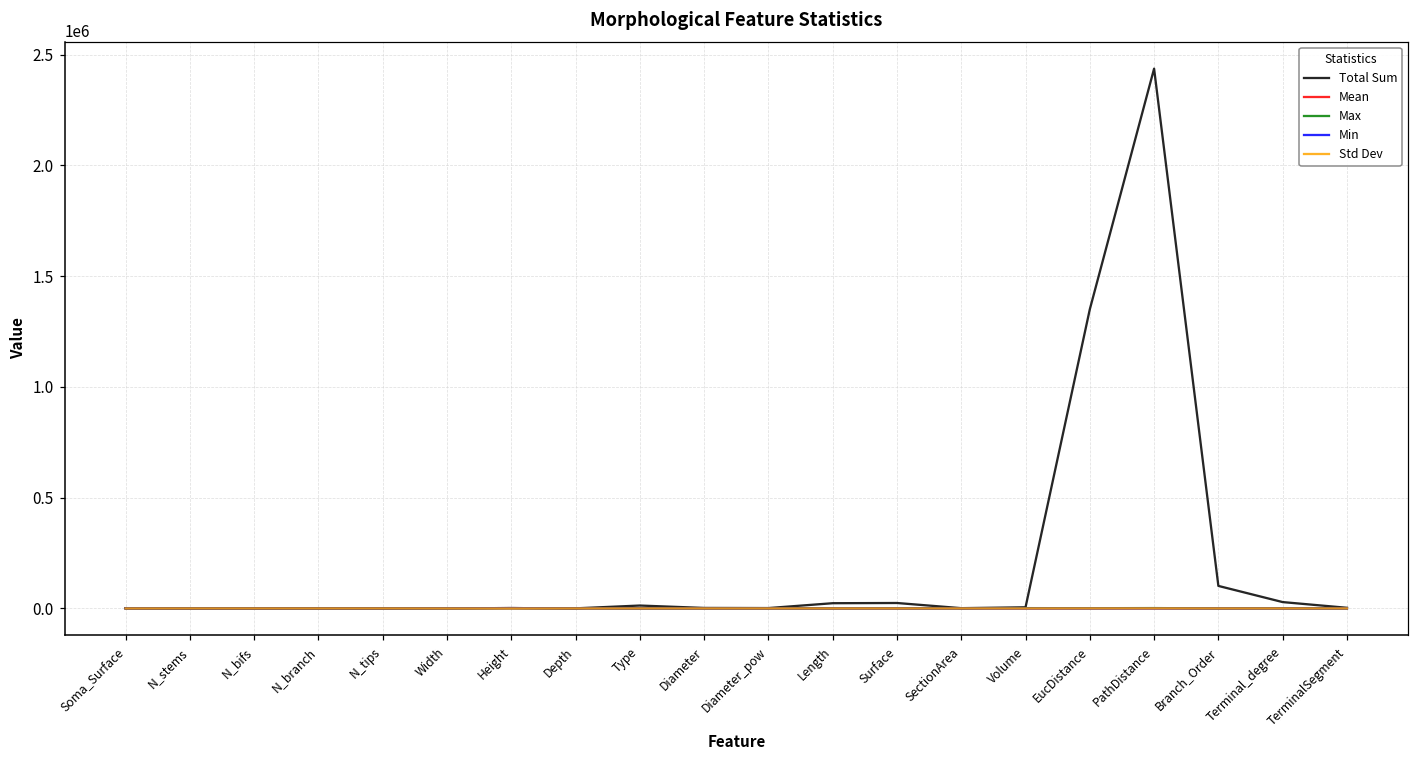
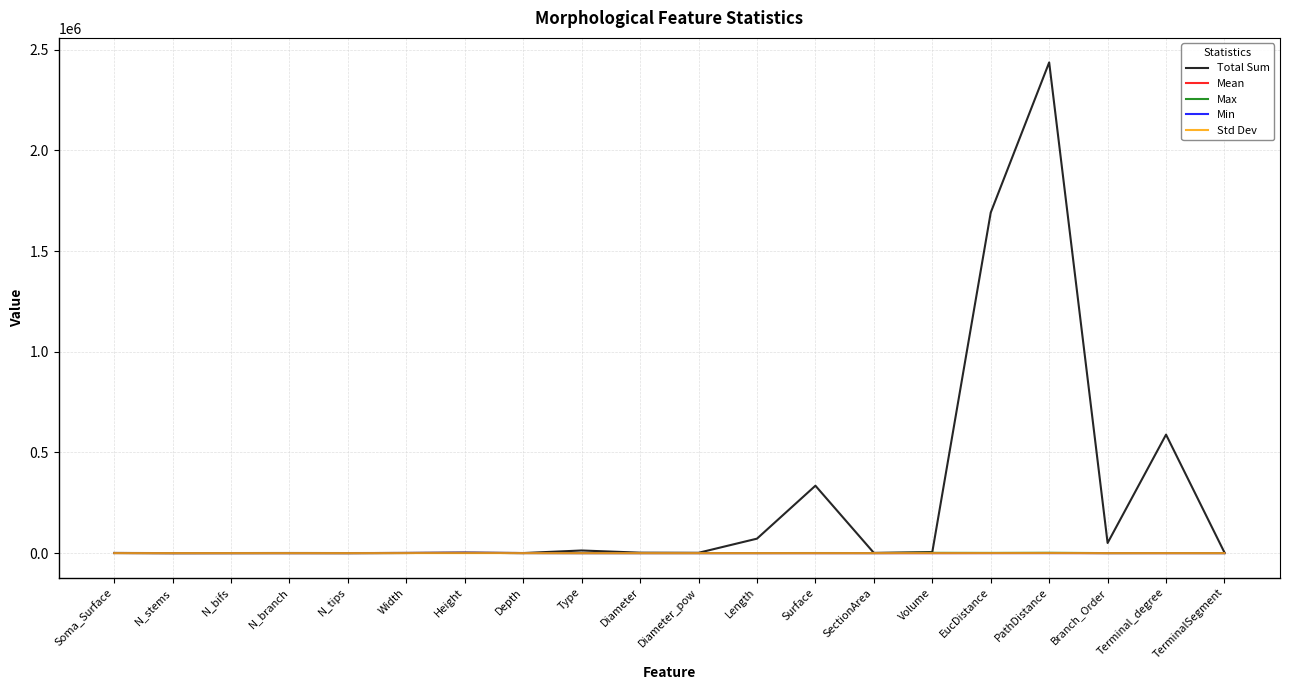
Total Sum, Length: 20000 -> 70000
Total Sum, Surface: 20000 -> 330000
Total Sum, EucDistance: 1350000 -> 1690000
Total Sum, Branch_Order: 100000 -> 50000
Total Sum, Terminal_degree: 30000 -> 590000
